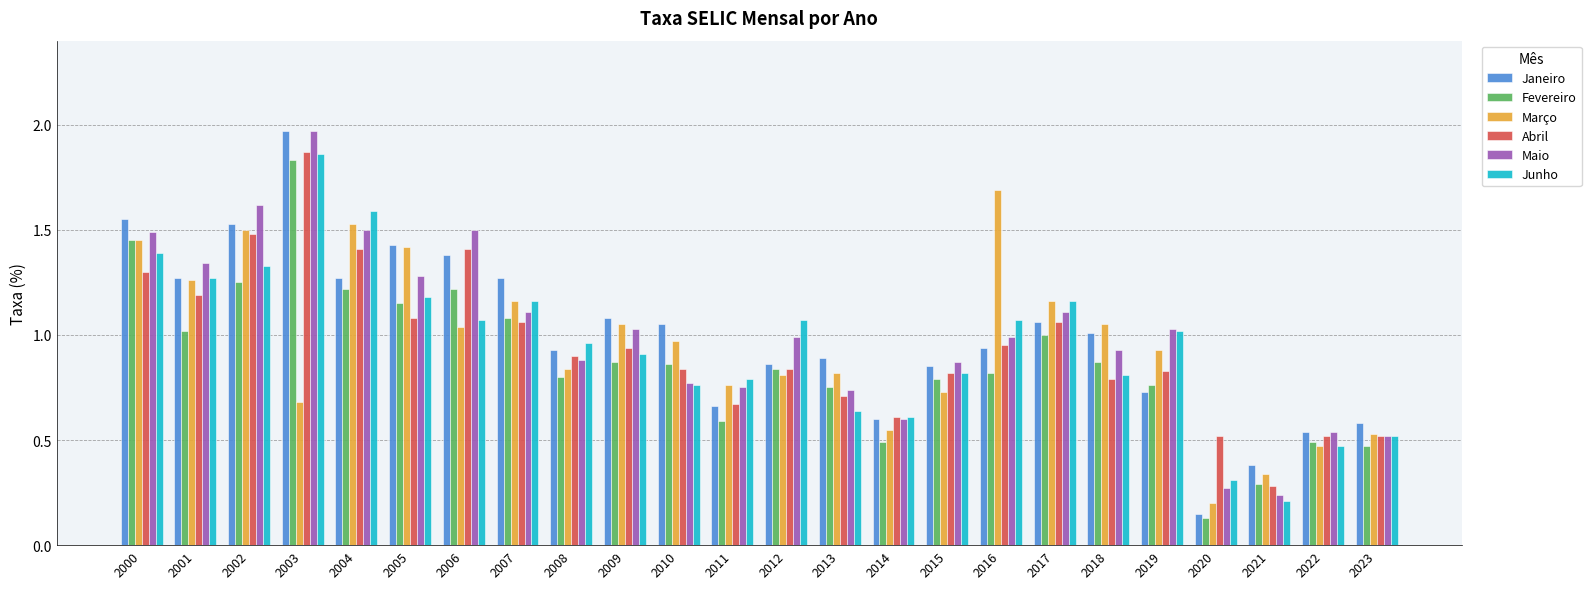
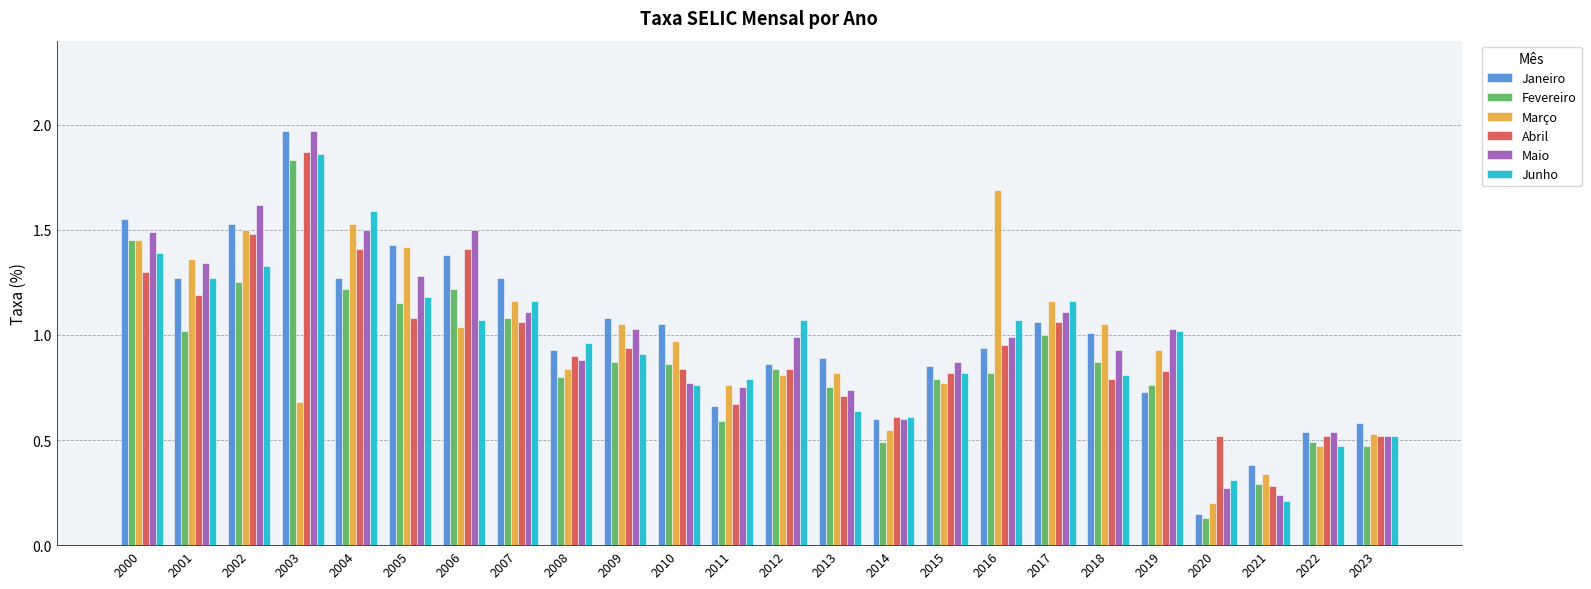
Março, 2001: 1.26 -> 1.36
Março, 2015: 0.73 -> 0.77
